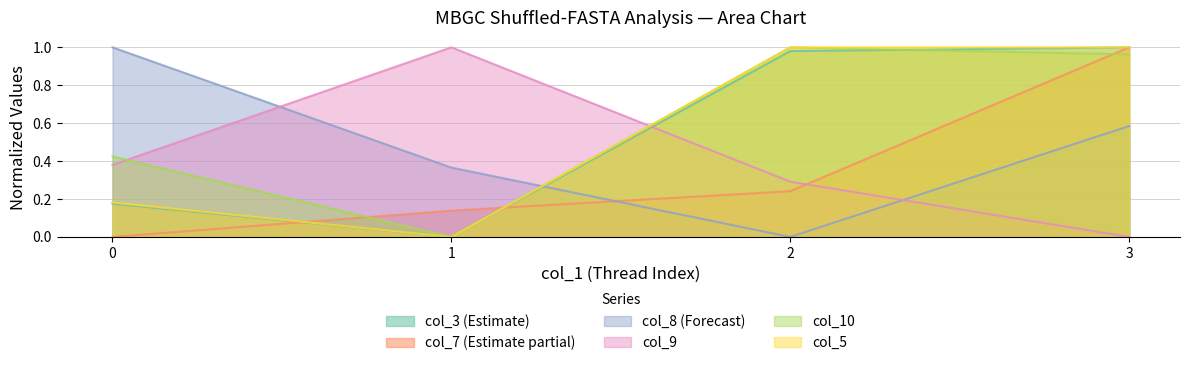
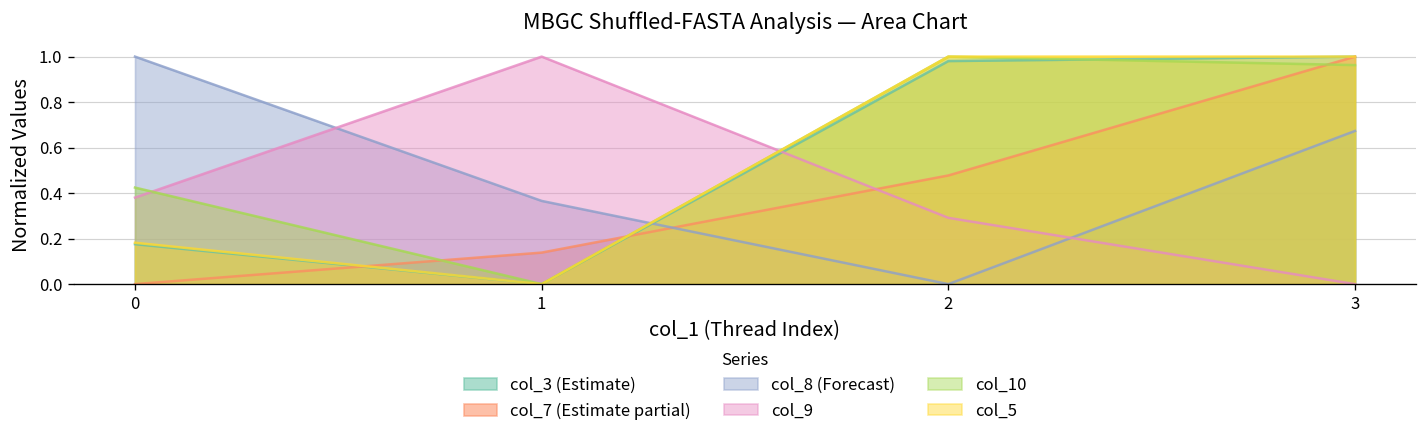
col_7 (Estimate partial), 2: 0.24 -> 0.48
col_8 (Forecast), 3: 0.59 -> 0.67
